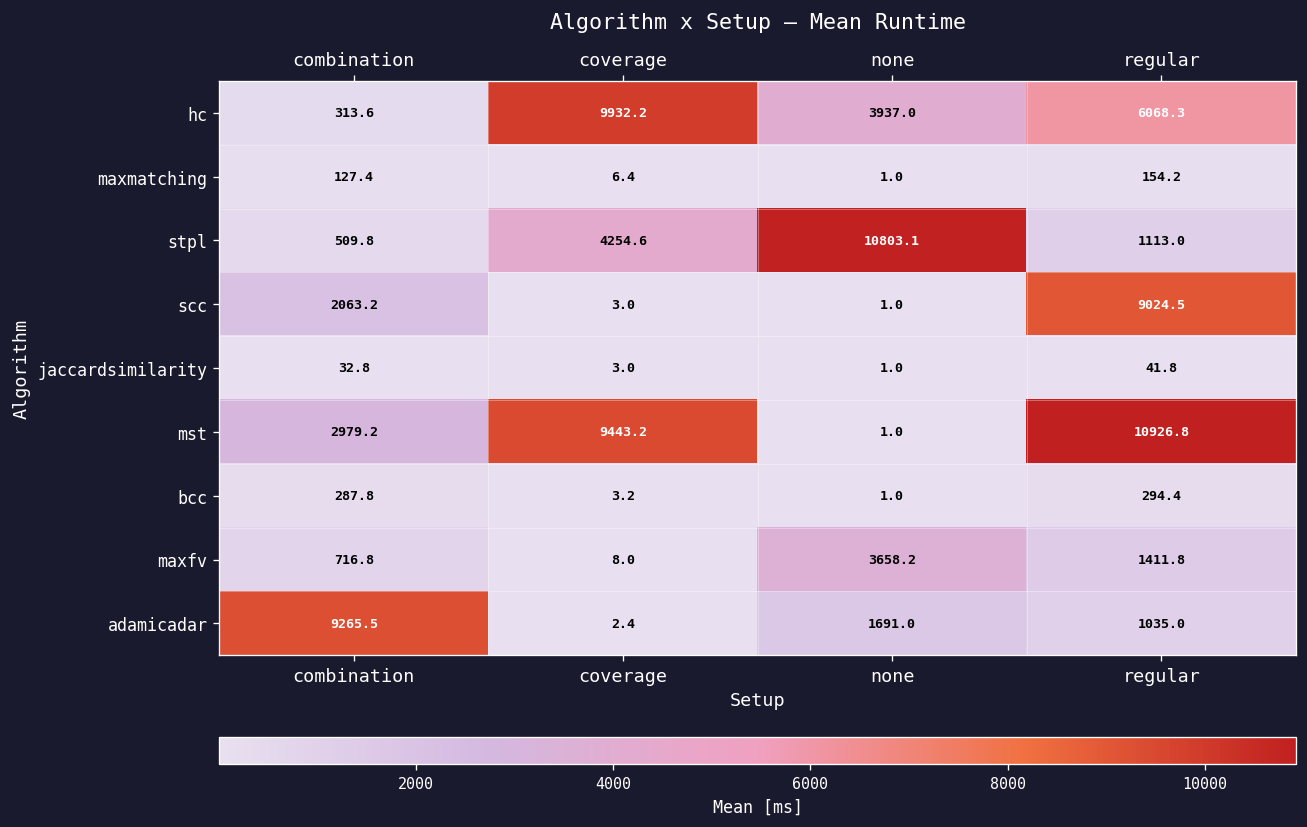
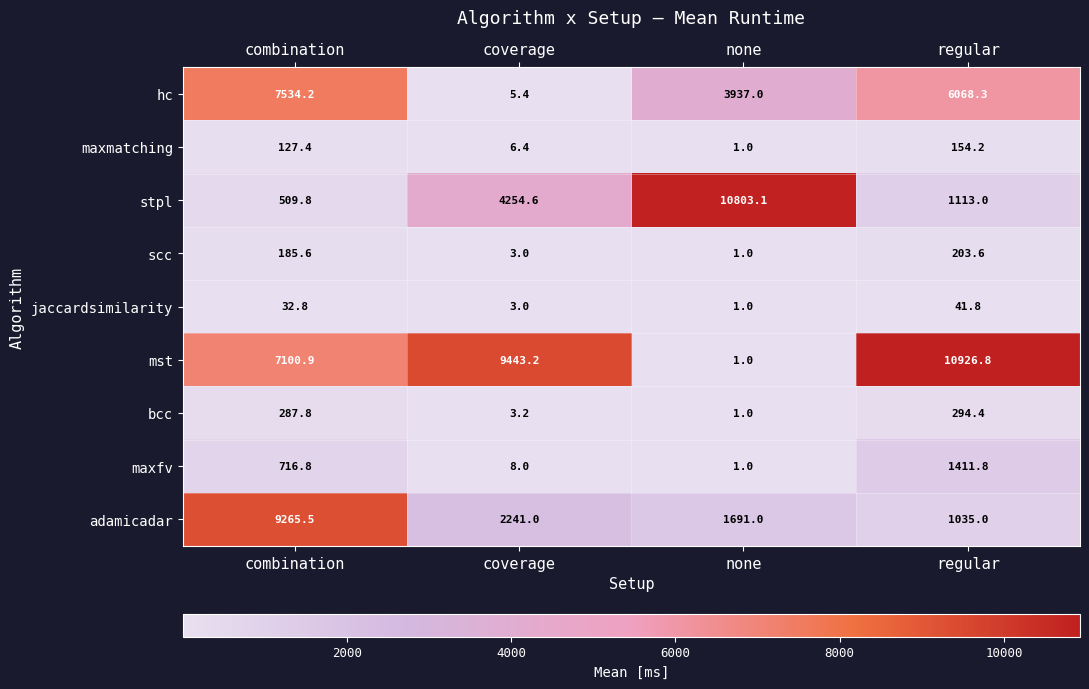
hc, combination: 313.6 -> 7534.2
hc, coverage: 9932.2 -> 5.4
scc, combination: 2063.2 -> 185.6
scc, regular: 9024.5 -> 203.6
mst, combination: 2979.2 -> 7100.9
maxfv, none: 3658.2 -> 1.0
adamicadar, coverage: 2.4 -> 2241.0
